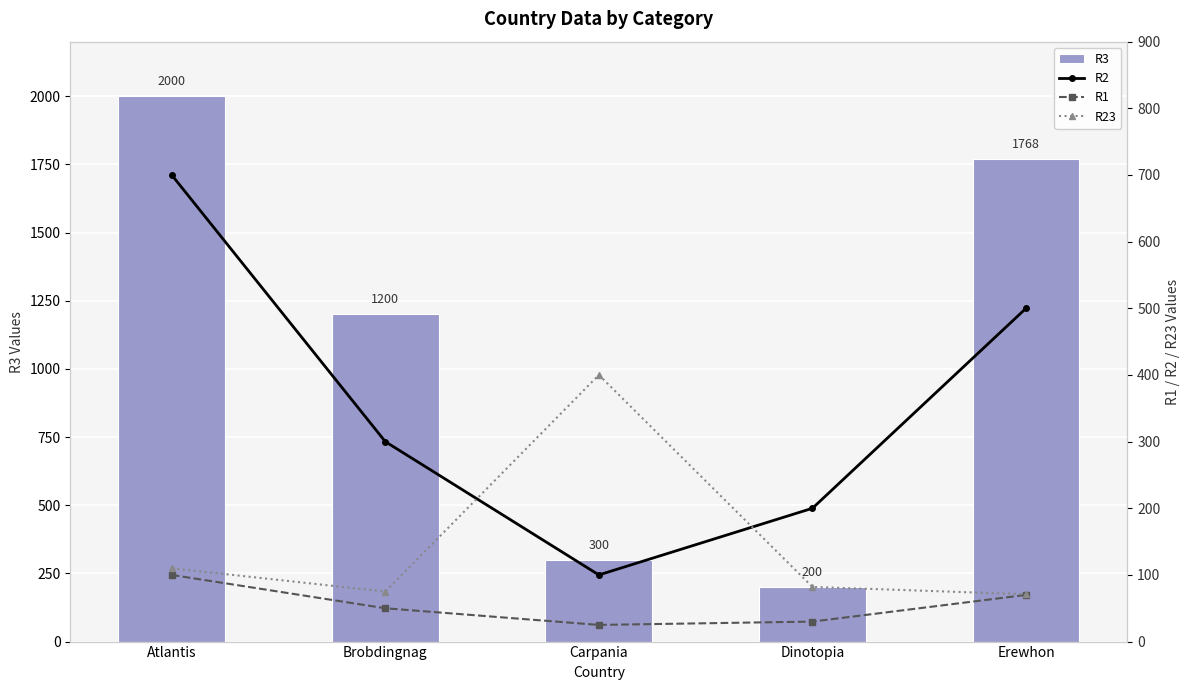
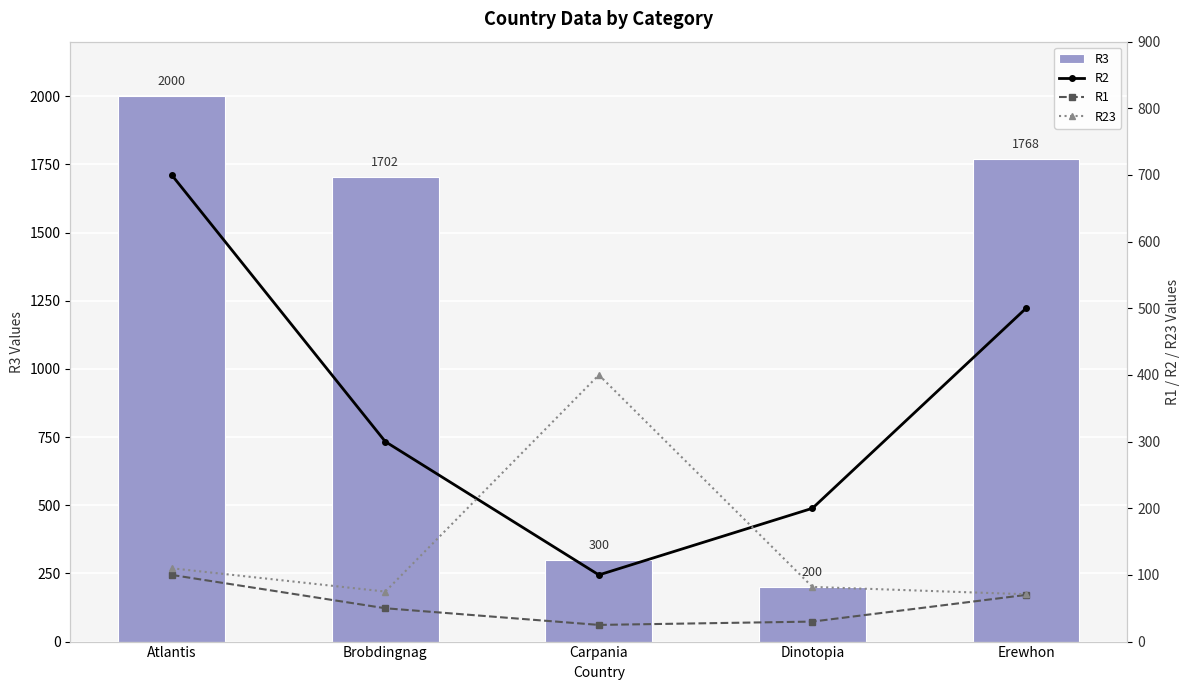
R3, Brobdingnag: 1200 -> 1702
